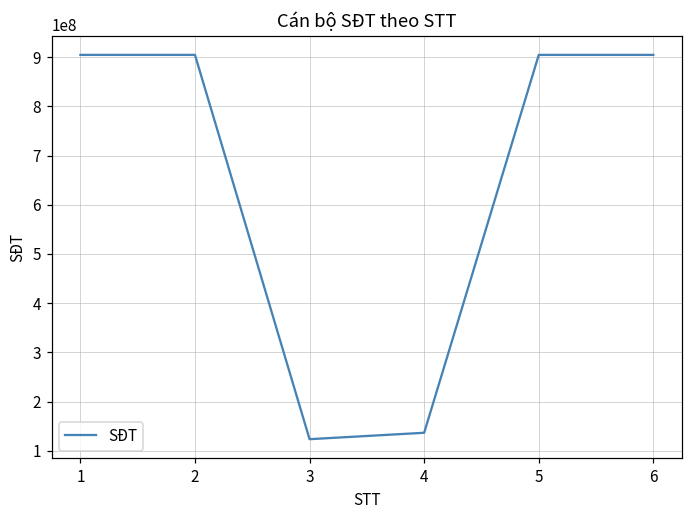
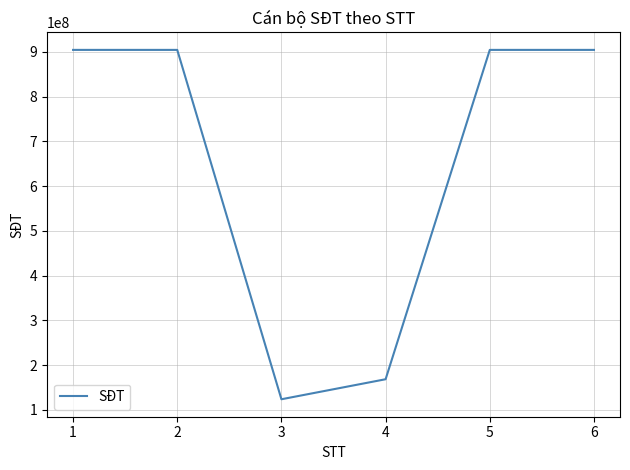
4: 140000000 -> 170000000
